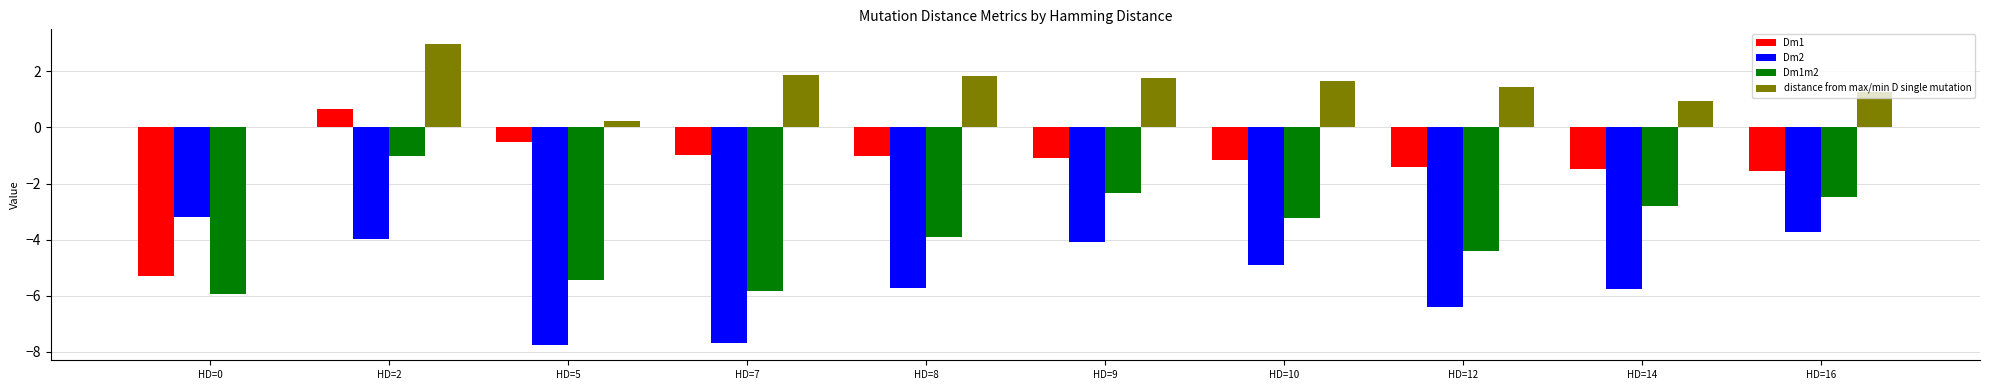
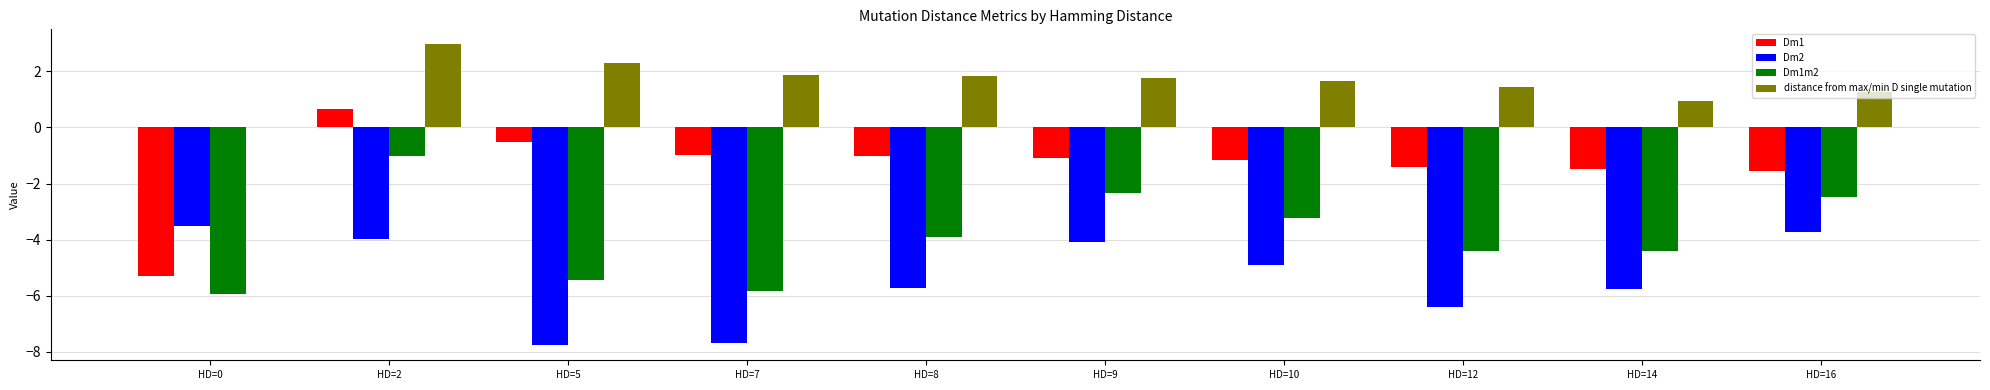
Dm2, HD=0: -3.2 -> -3.5
distance from max/min D single mutation, HD=5: 0.2 -> 2.3
Dm1m2, HD=14: -2.8 -> -4.4
